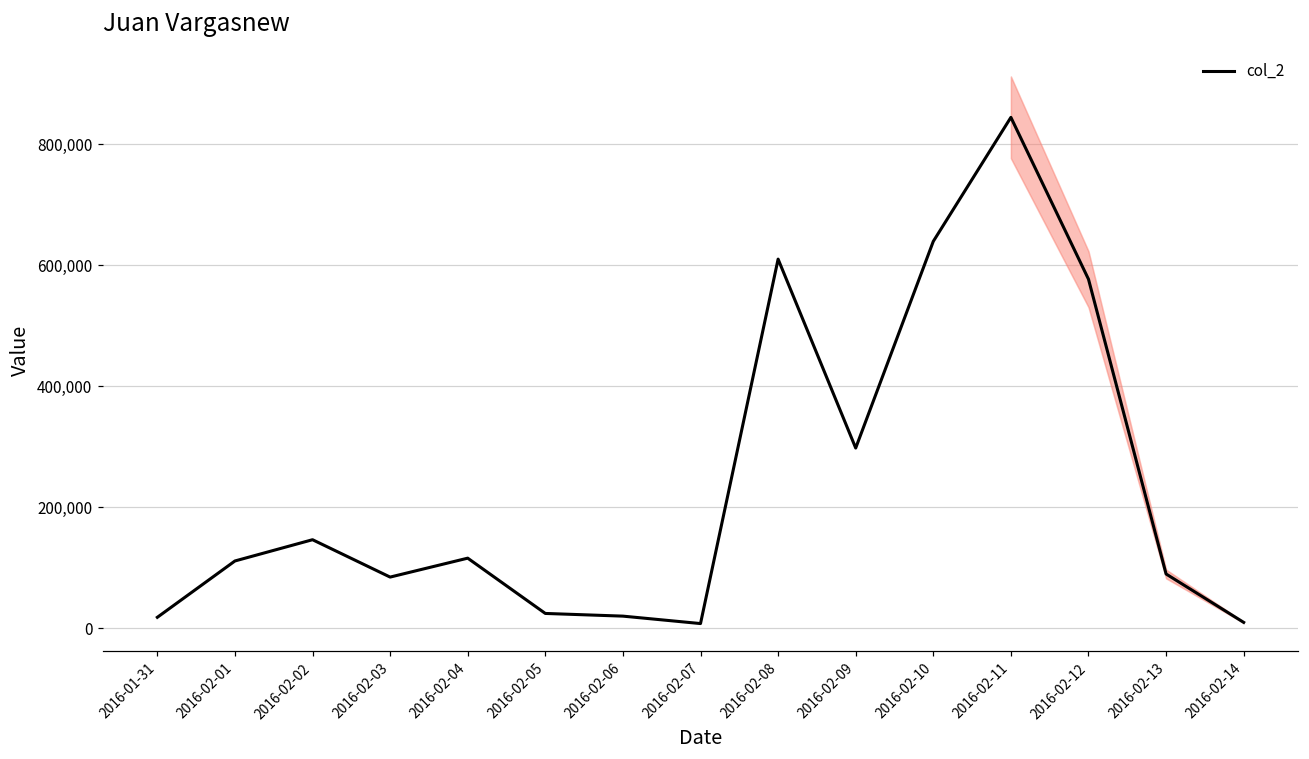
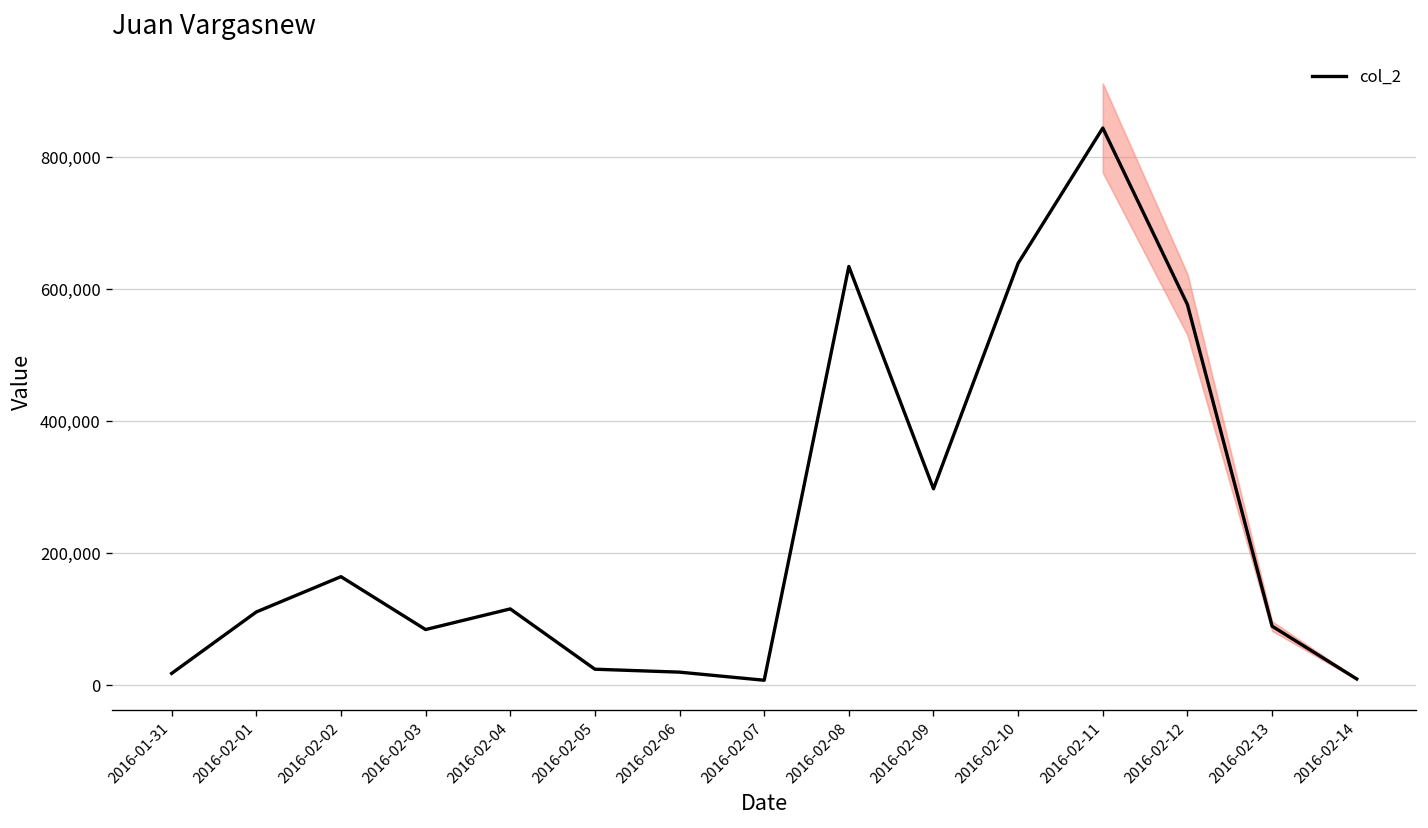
col_2, 2016-02-02: 150,000 -> 160,000
col_2, 2016-02-08: 610,000 -> 630,000
